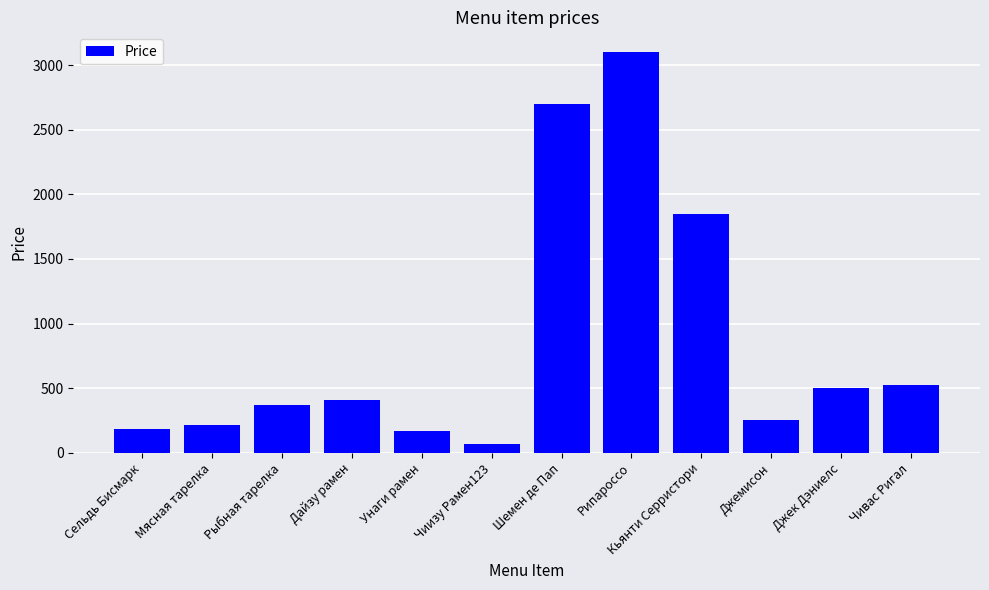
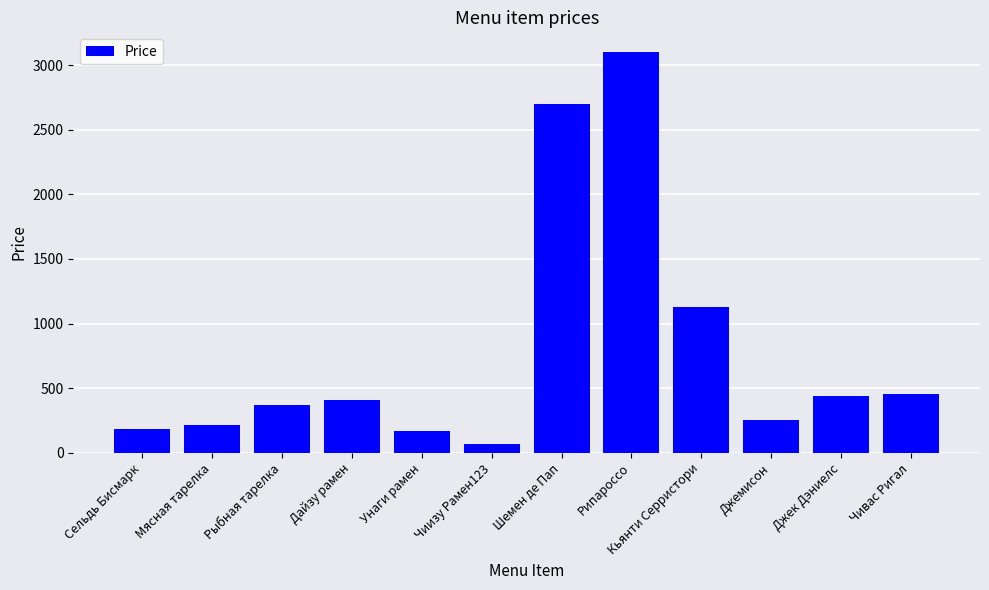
Кьянти Серристори: 1850 -> 1130
Джек Дэниелс: 500 -> 440
Чивас Ригал: 520 -> 450
